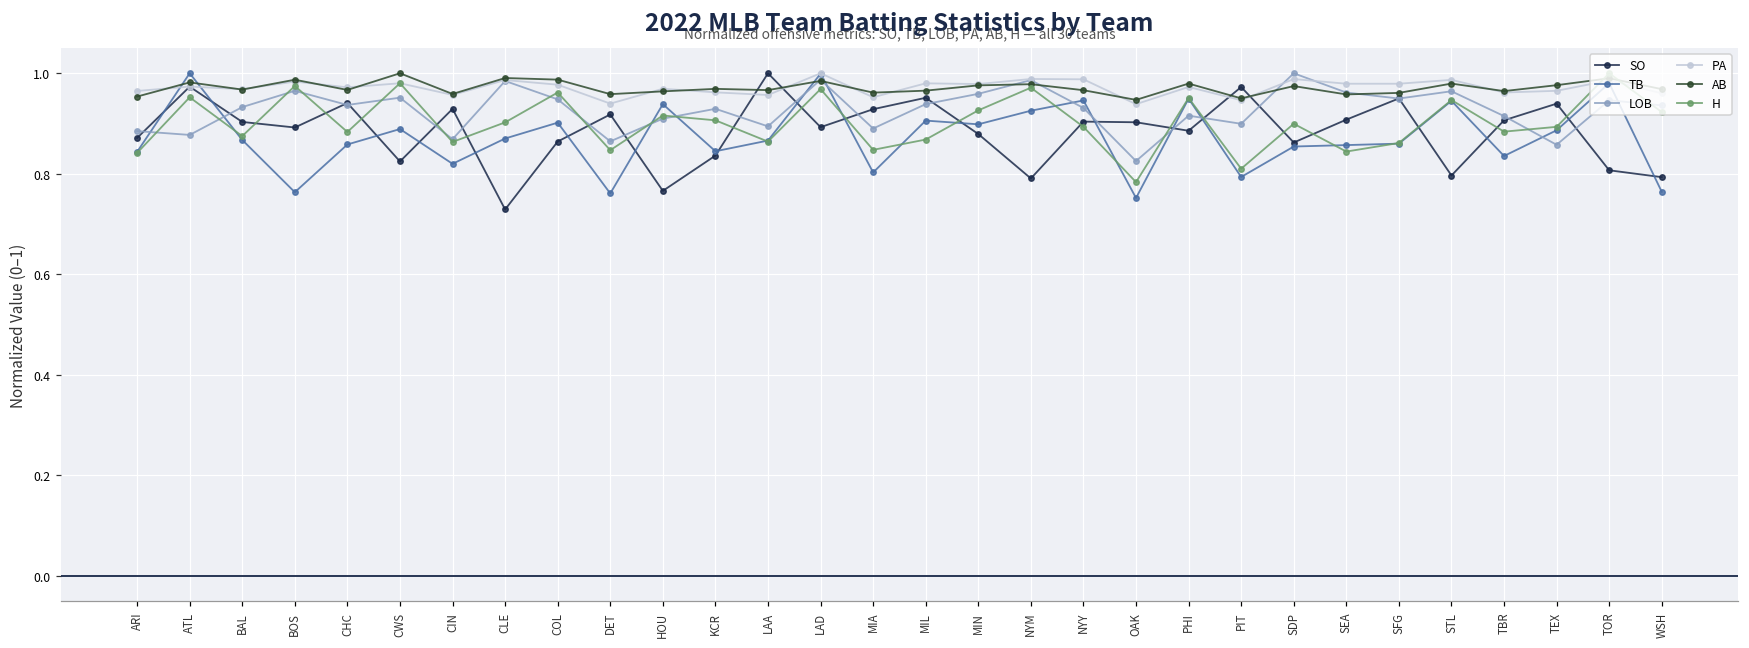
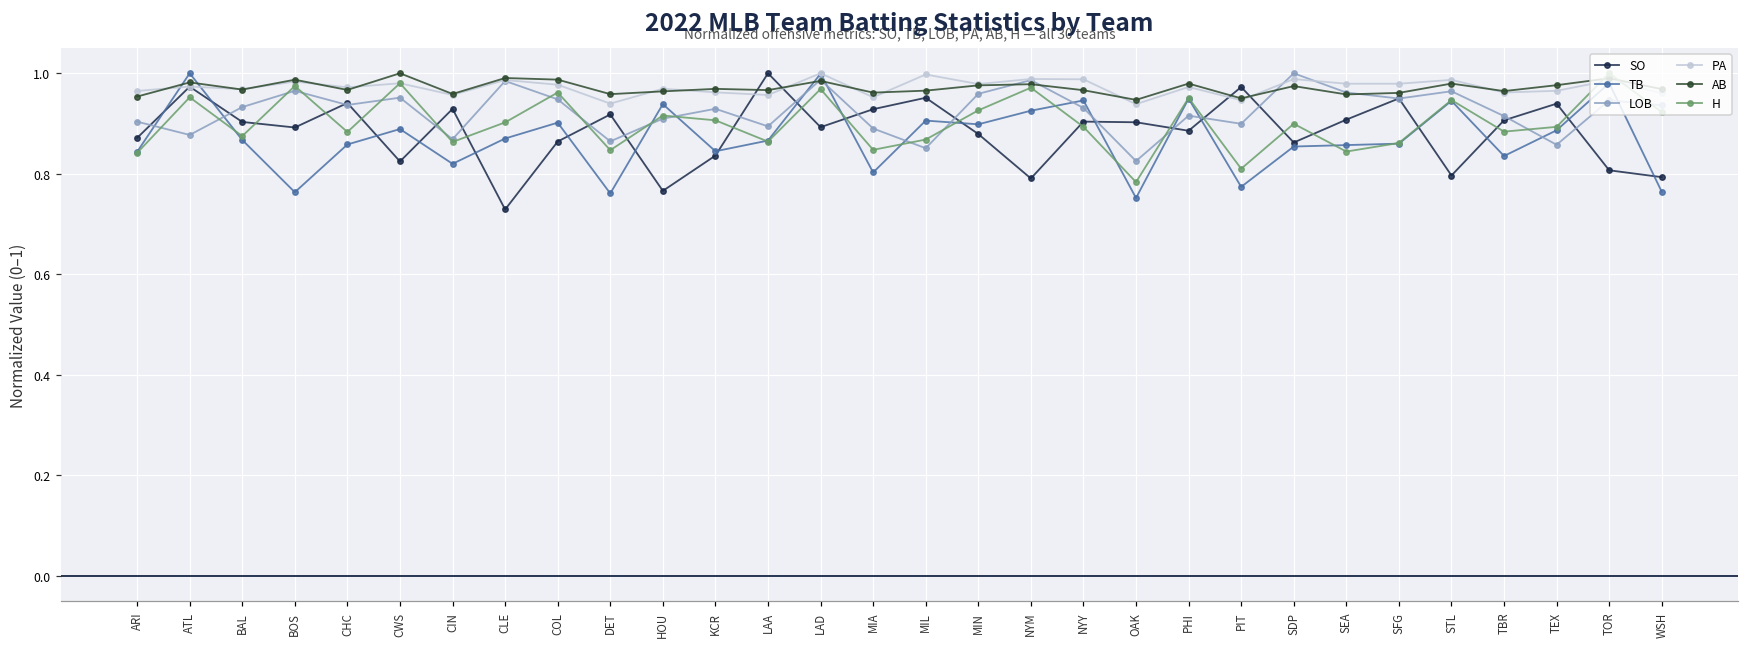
LOB, ARI: 0.89 -> 0.90
LOB, MIL: 0.94 -> 0.85
PA, MIL: 0.98 -> 1.00
TB, PIT: 0.79 -> 0.77
